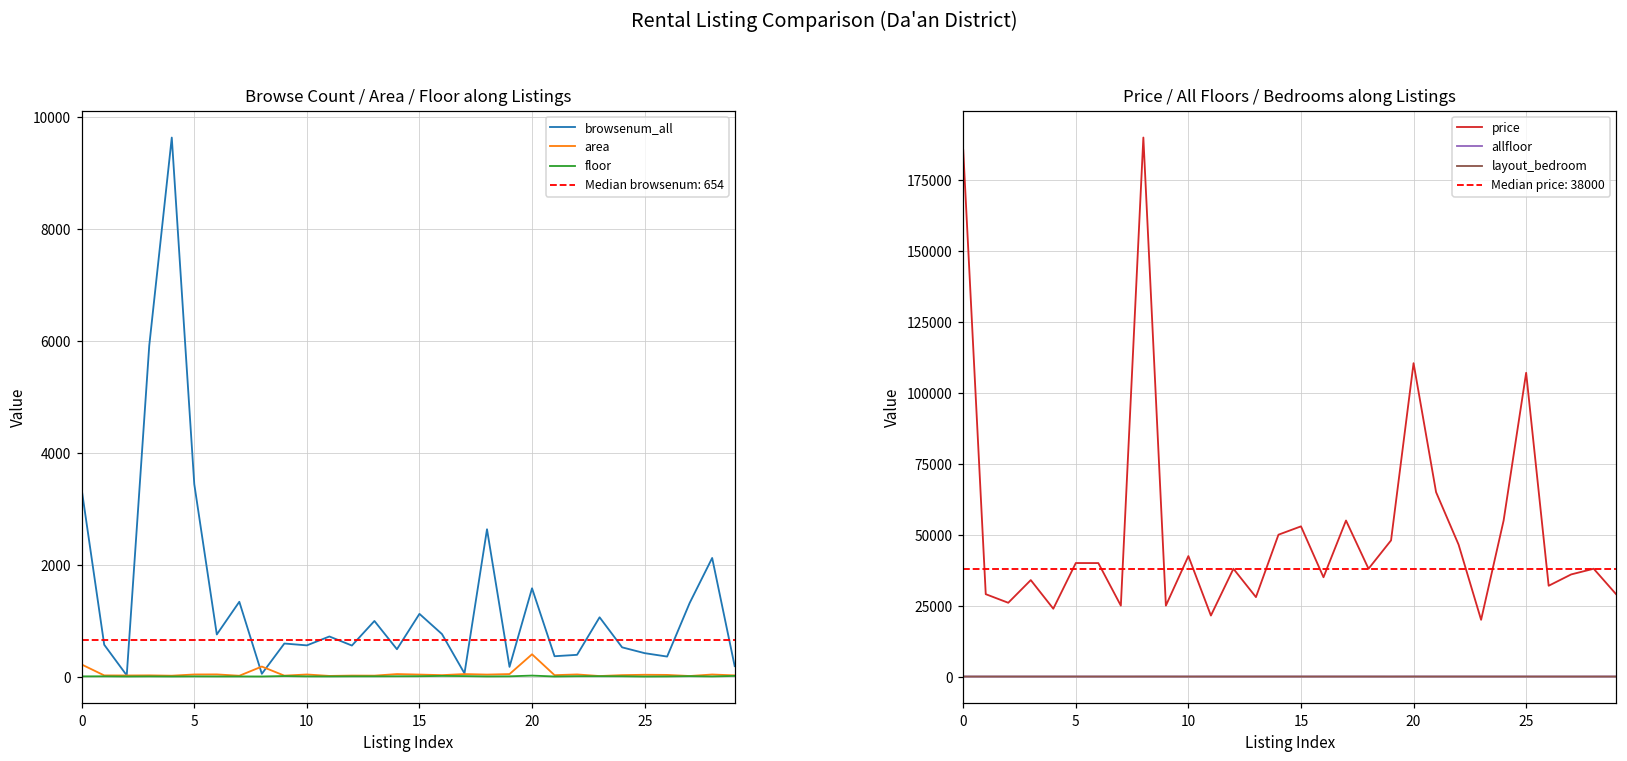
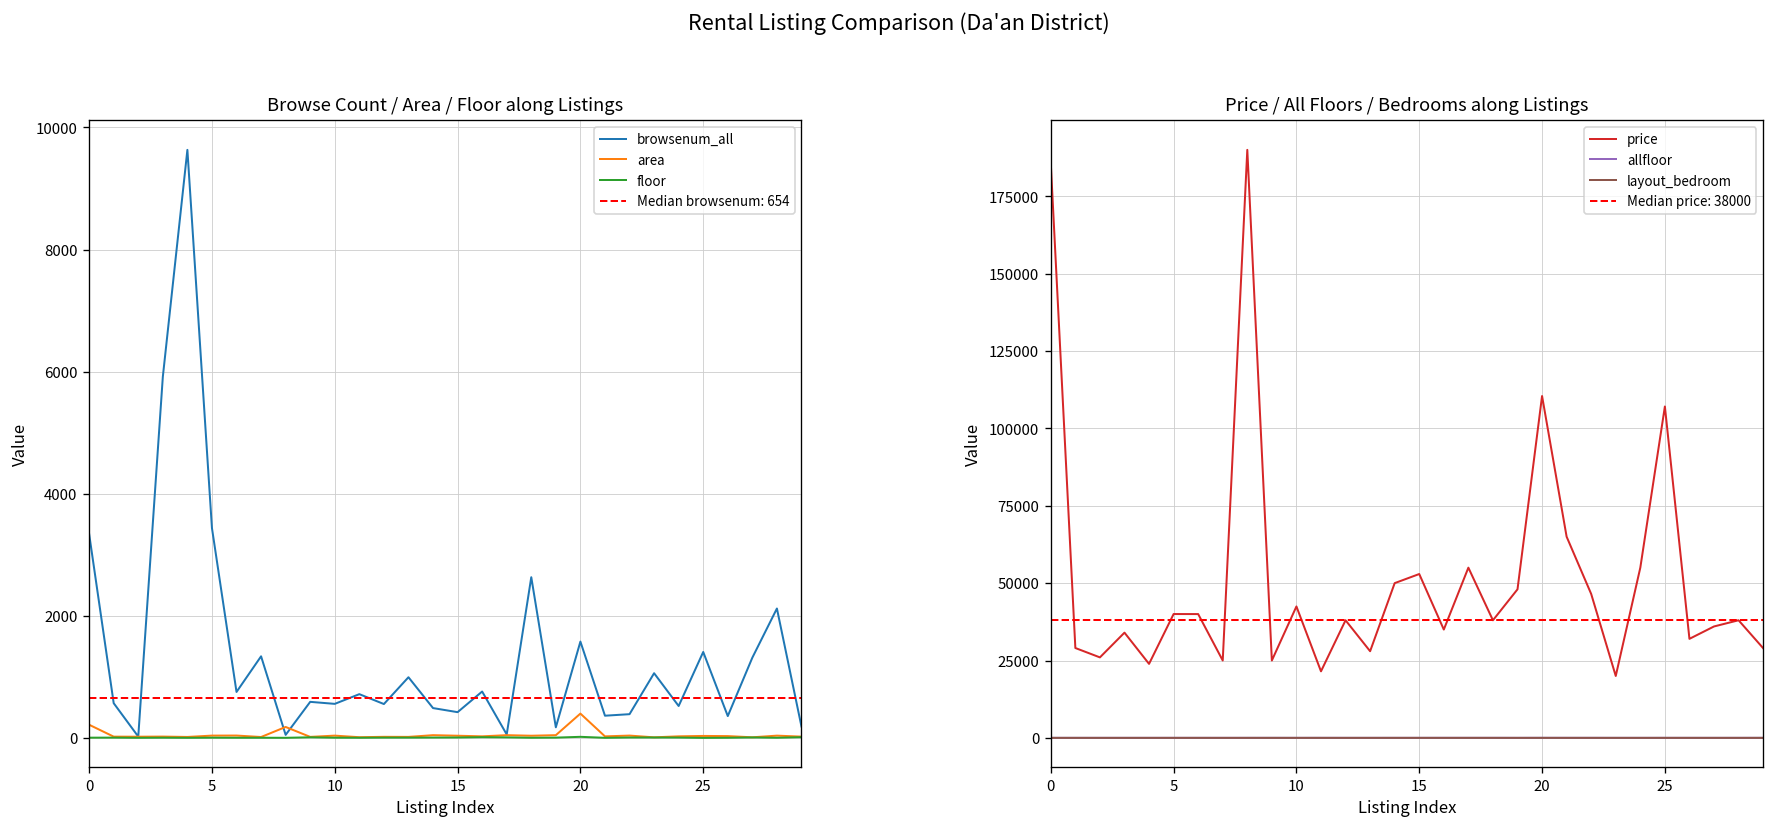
Browse Count / Area / Floor along Listings, browsenum_all, 15: 1100 -> 400
Browse Count / Area / Floor along Listings, browsenum_all, 25: 400 -> 1400
